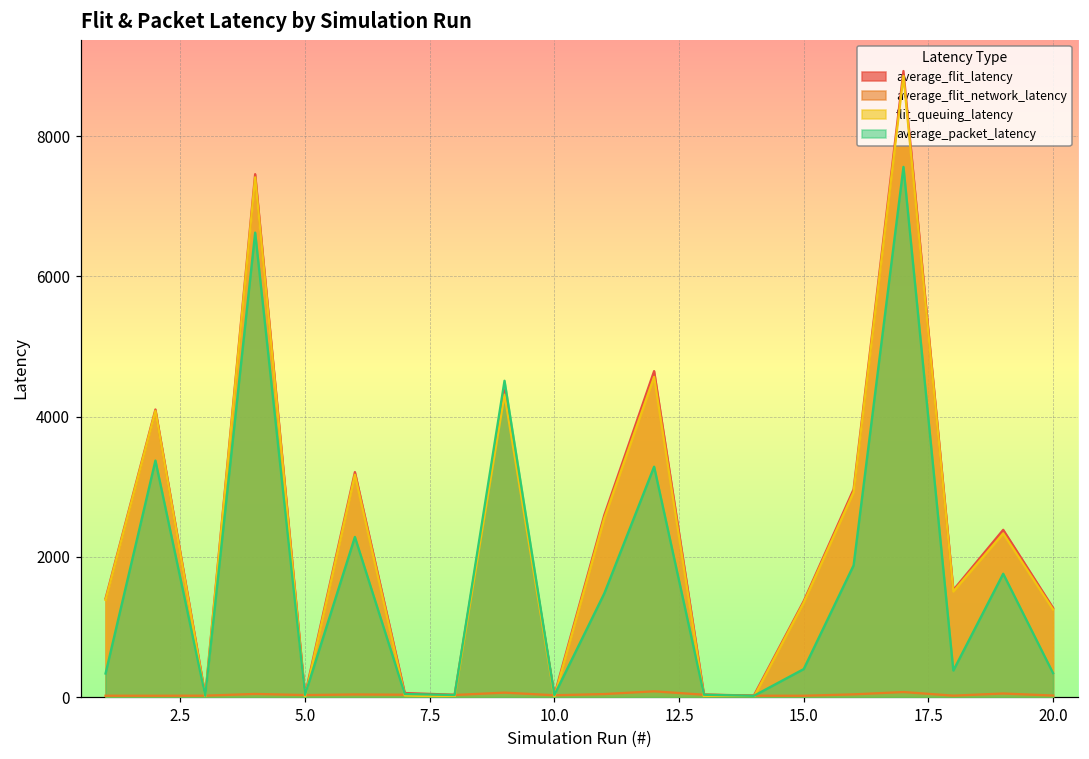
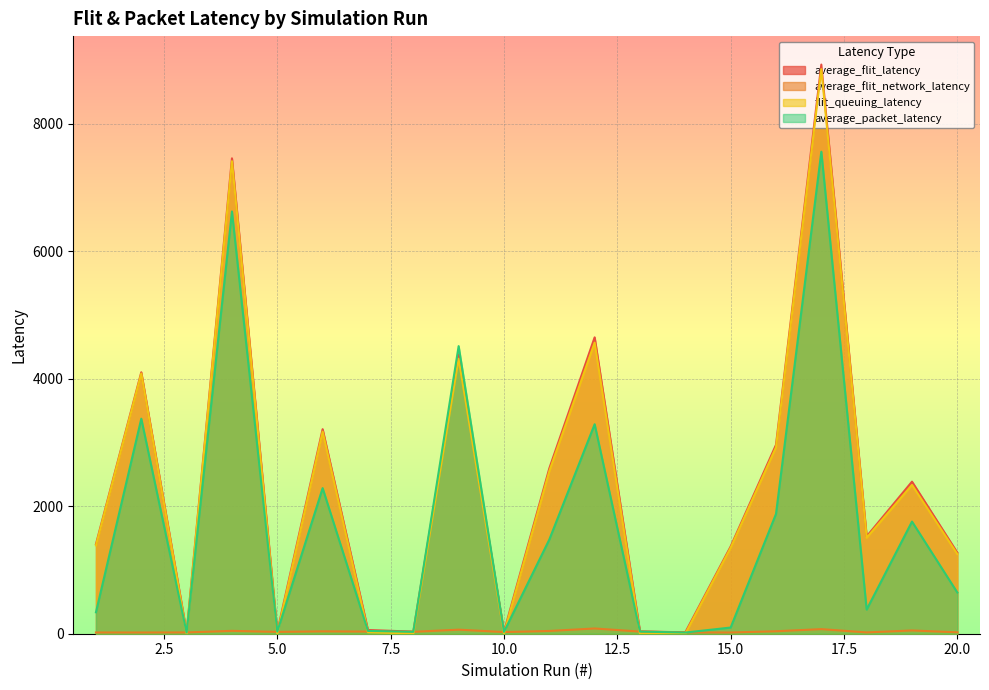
average_packet_latency, 15.0: 400 -> 100
average_packet_latency, 20.0: 300 -> 600
